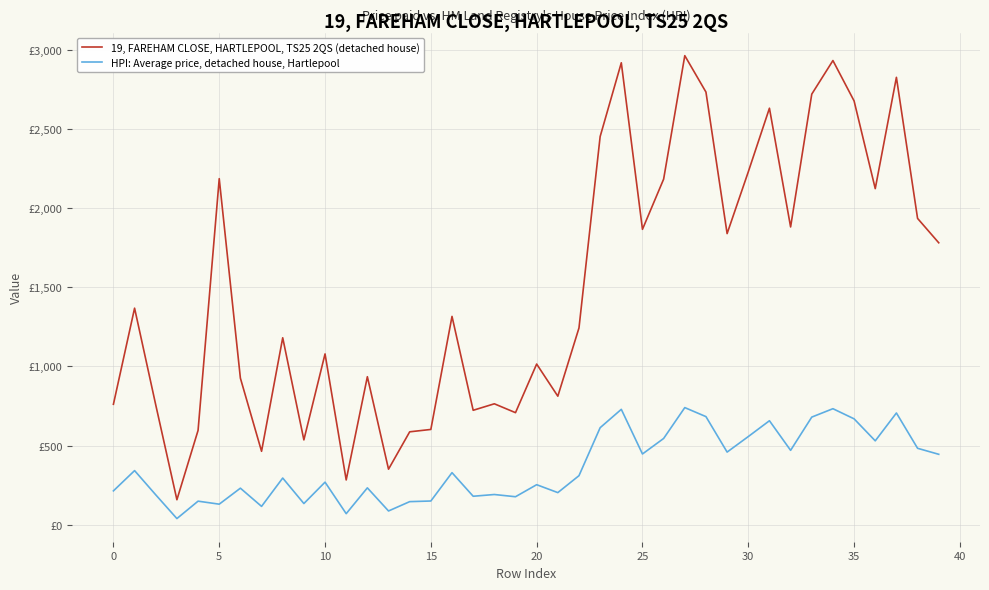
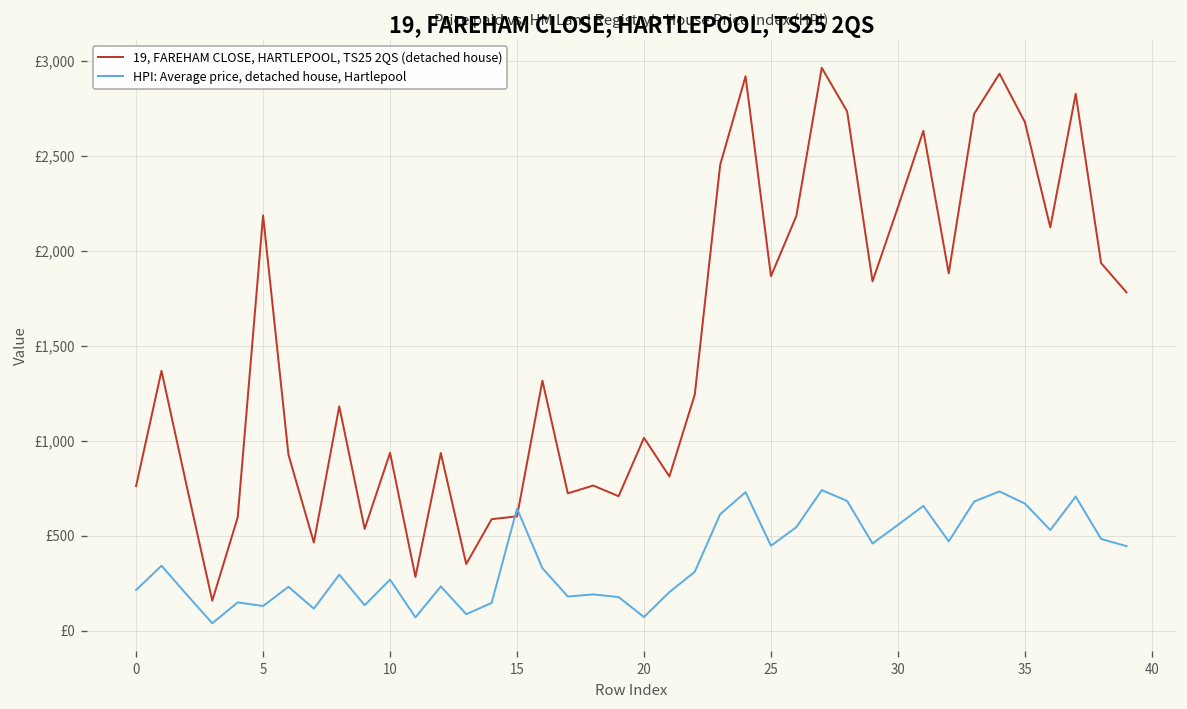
19, FAREHAM CLOSE, HARTLEPOOL, TS25 2QS (detached house), 10: £1,080 -> £940
HPI: Average price, detached house, Hartlepool, 15: £150 -> £640
HPI: Average price, detached house, Hartlepool, 20: £250 -> £70
